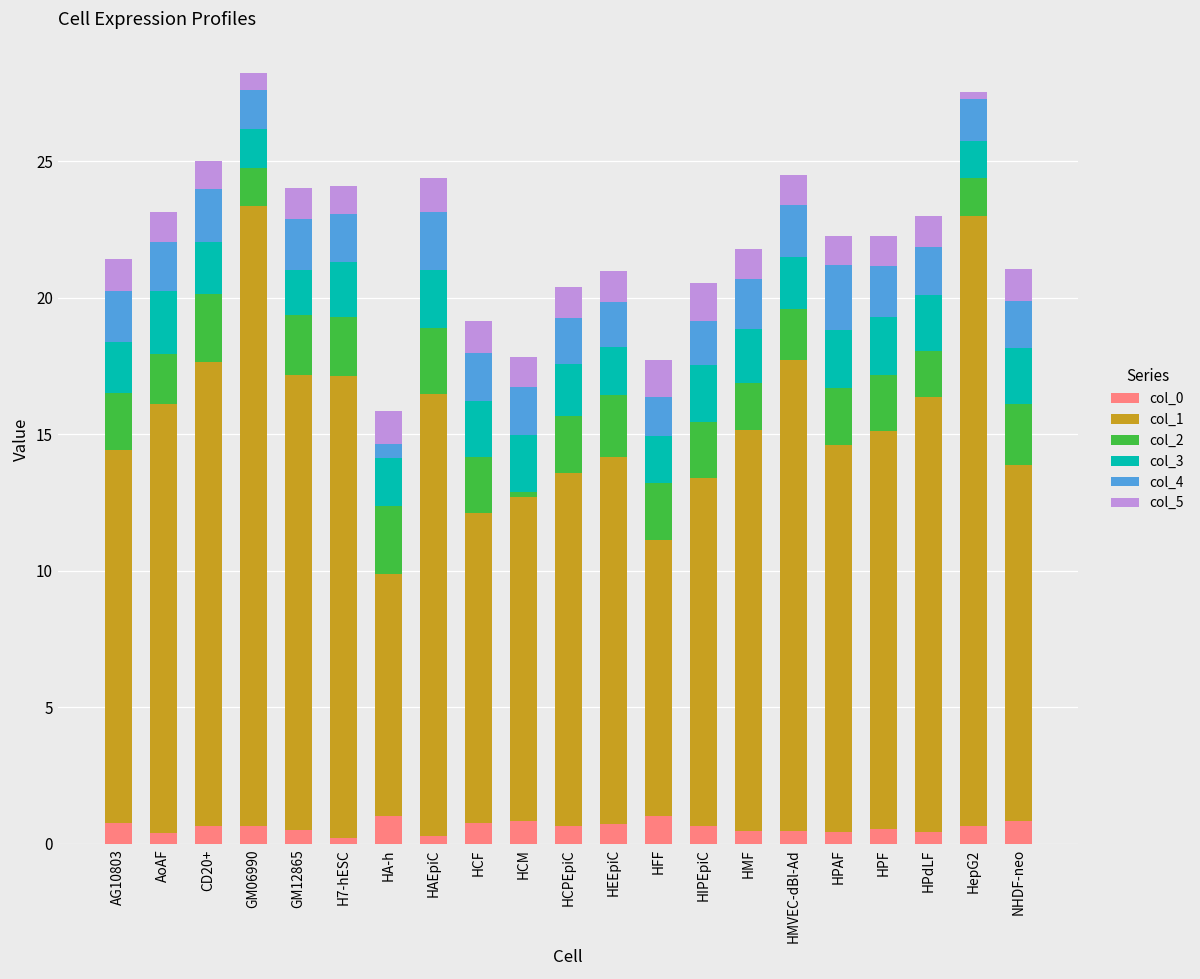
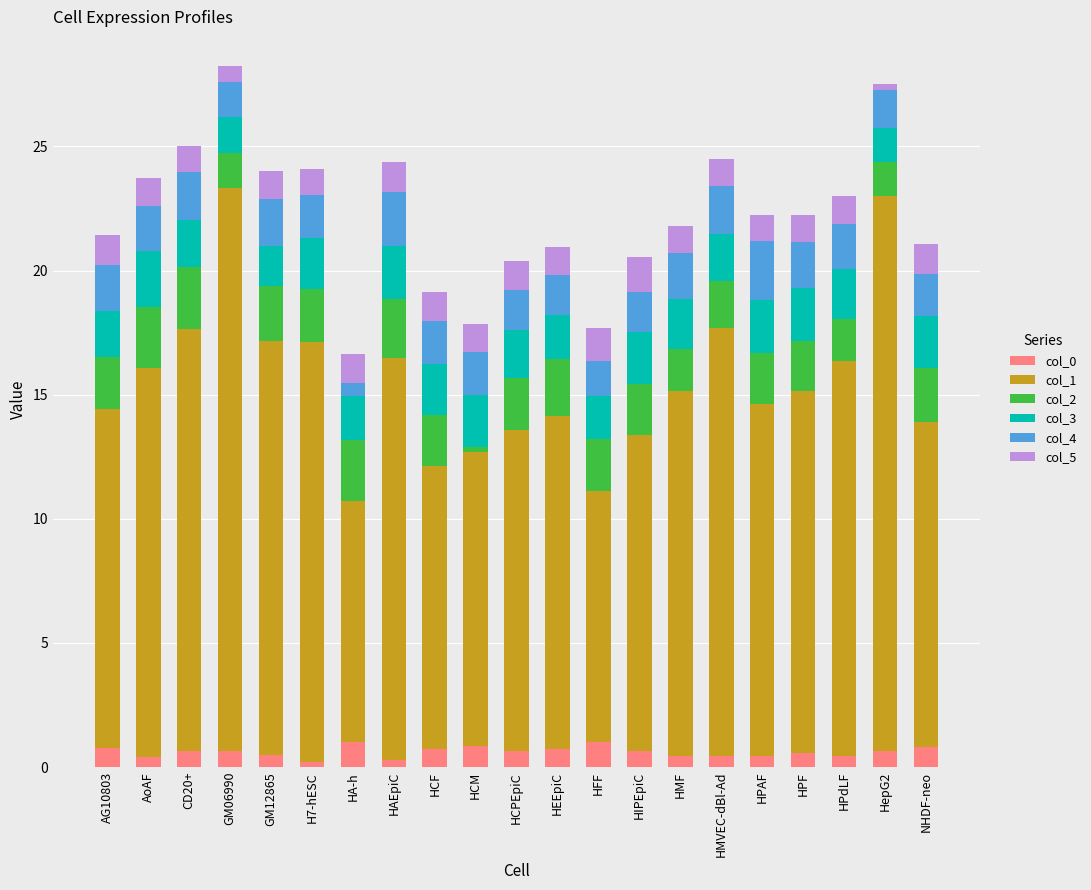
col_2, AoAF: 1.9 -> 2.4
col_1, HA-h: 8.9 -> 9.7
